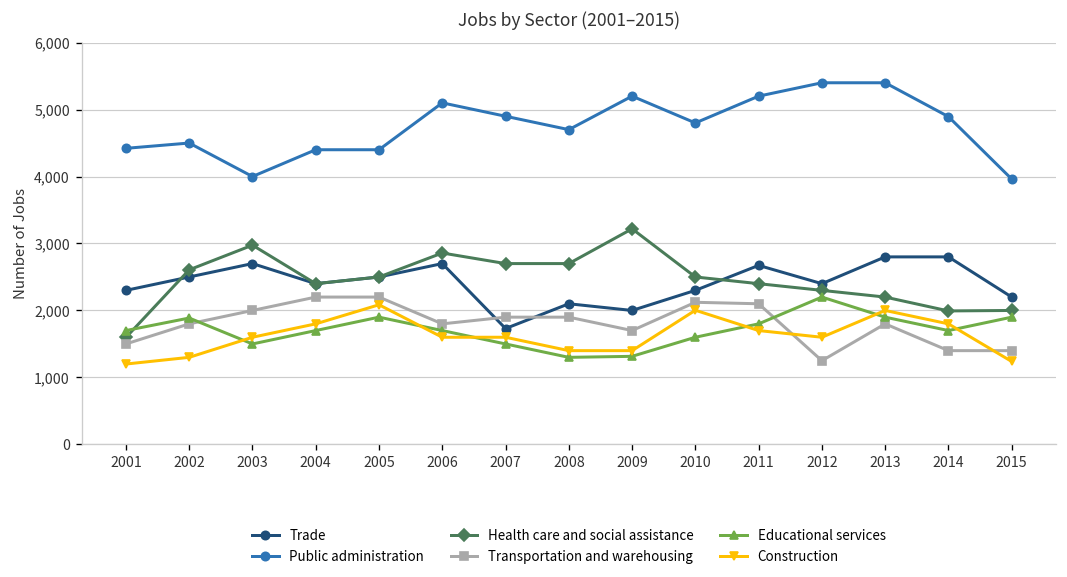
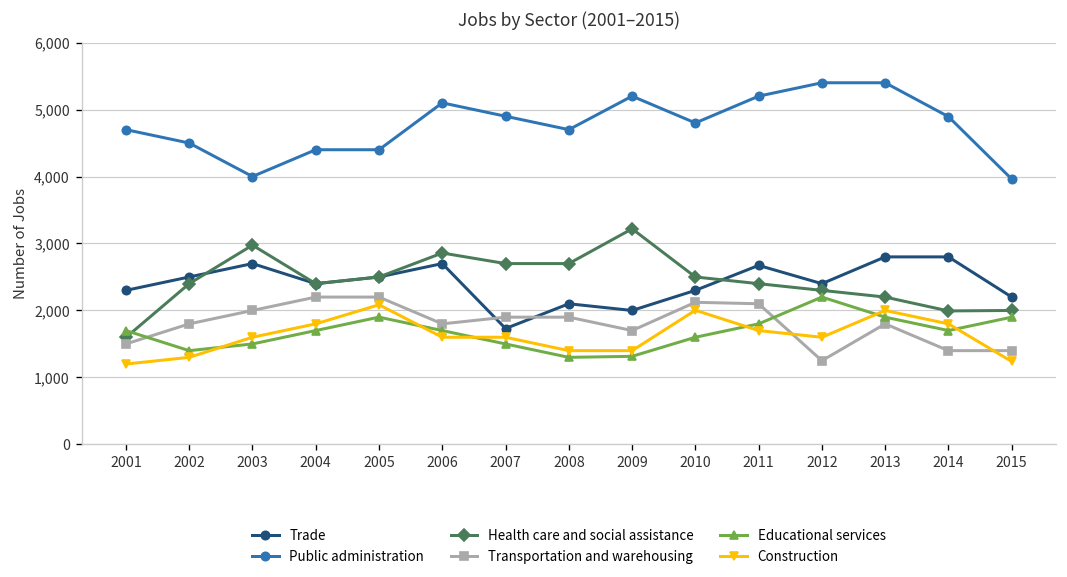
Public administration, 2001: 4,400 -> 4,700
Health care and social assistance, 2002: 2,600 -> 2,400
Educational services, 2002: 1,900 -> 1,400
